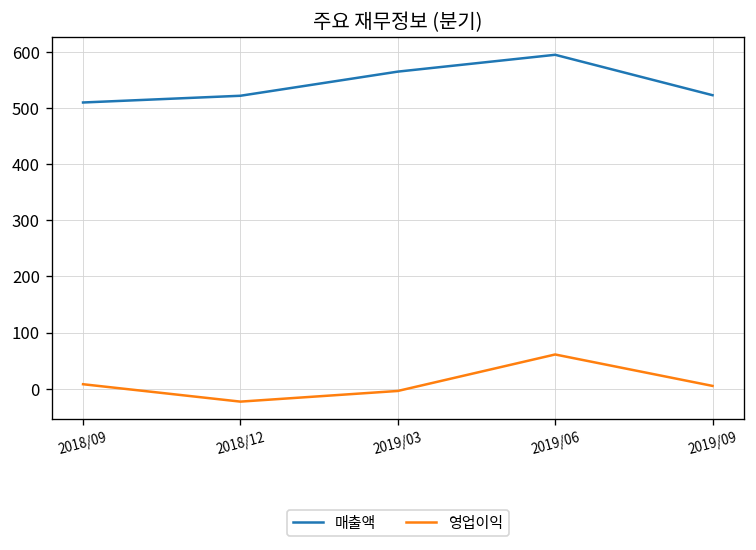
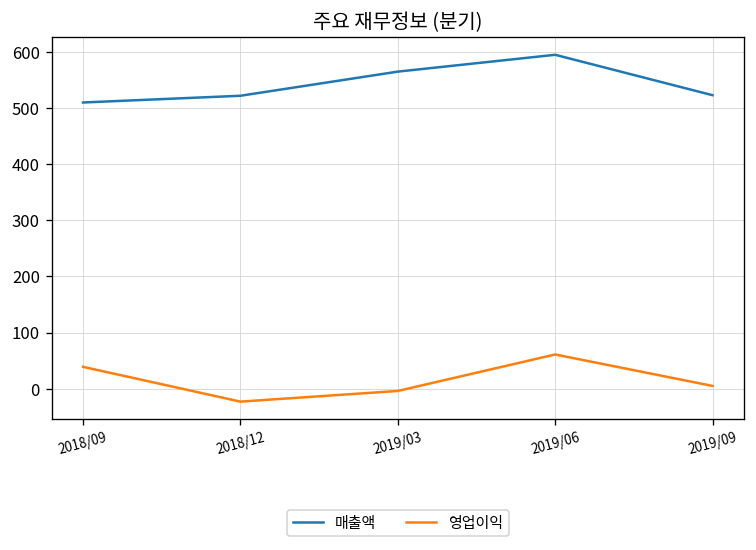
영업이익, 2018/09: 10 -> 40
